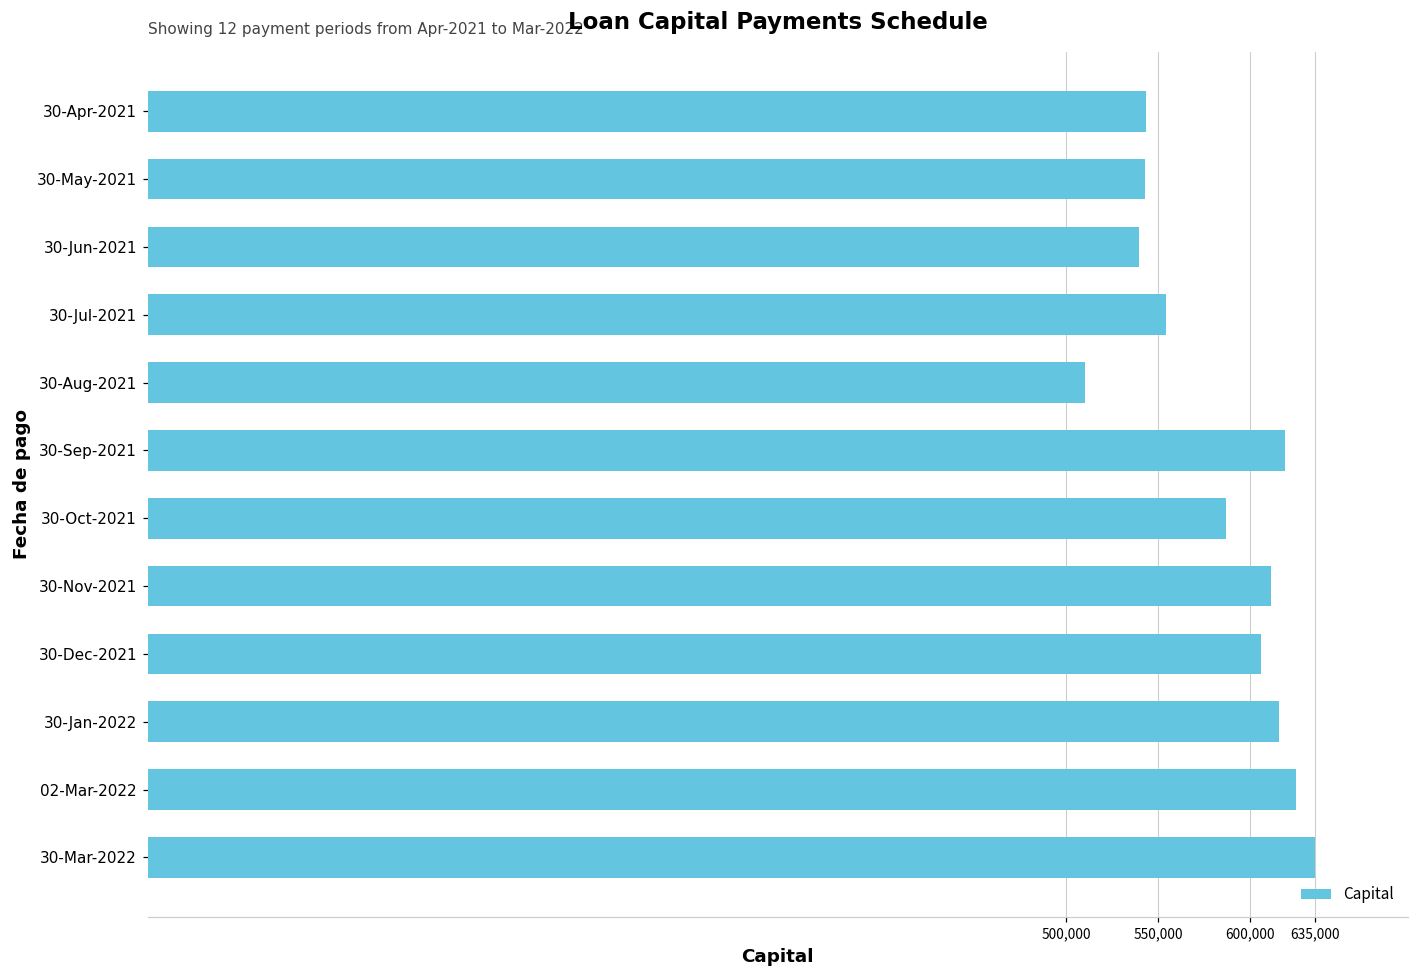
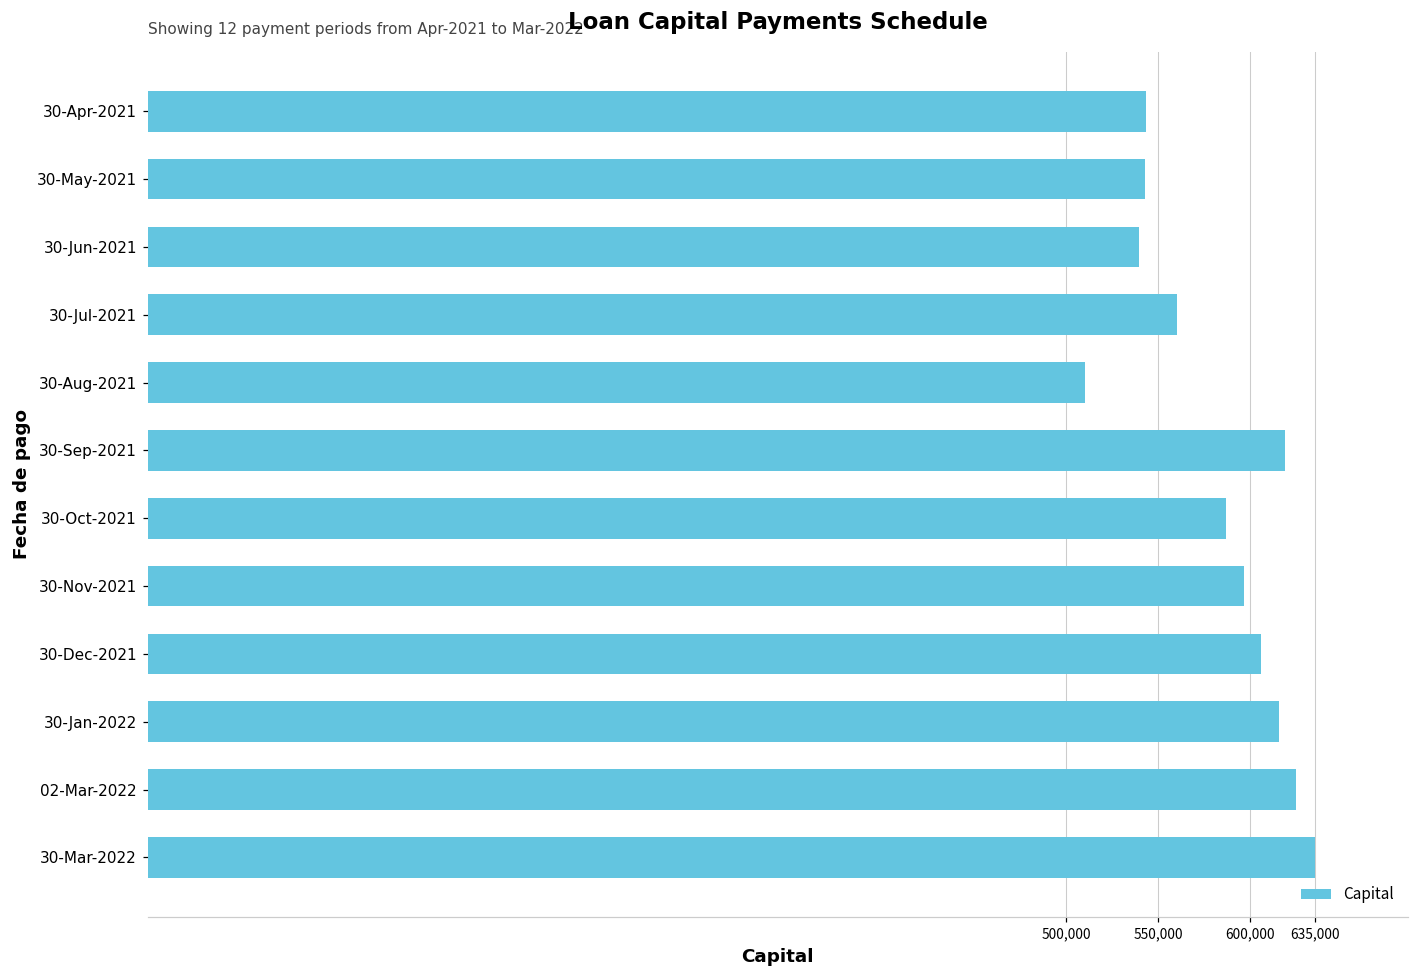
30-Jul-2021: 554,000 -> 560,000
30-Nov-2021: 611,000 -> 596,000
